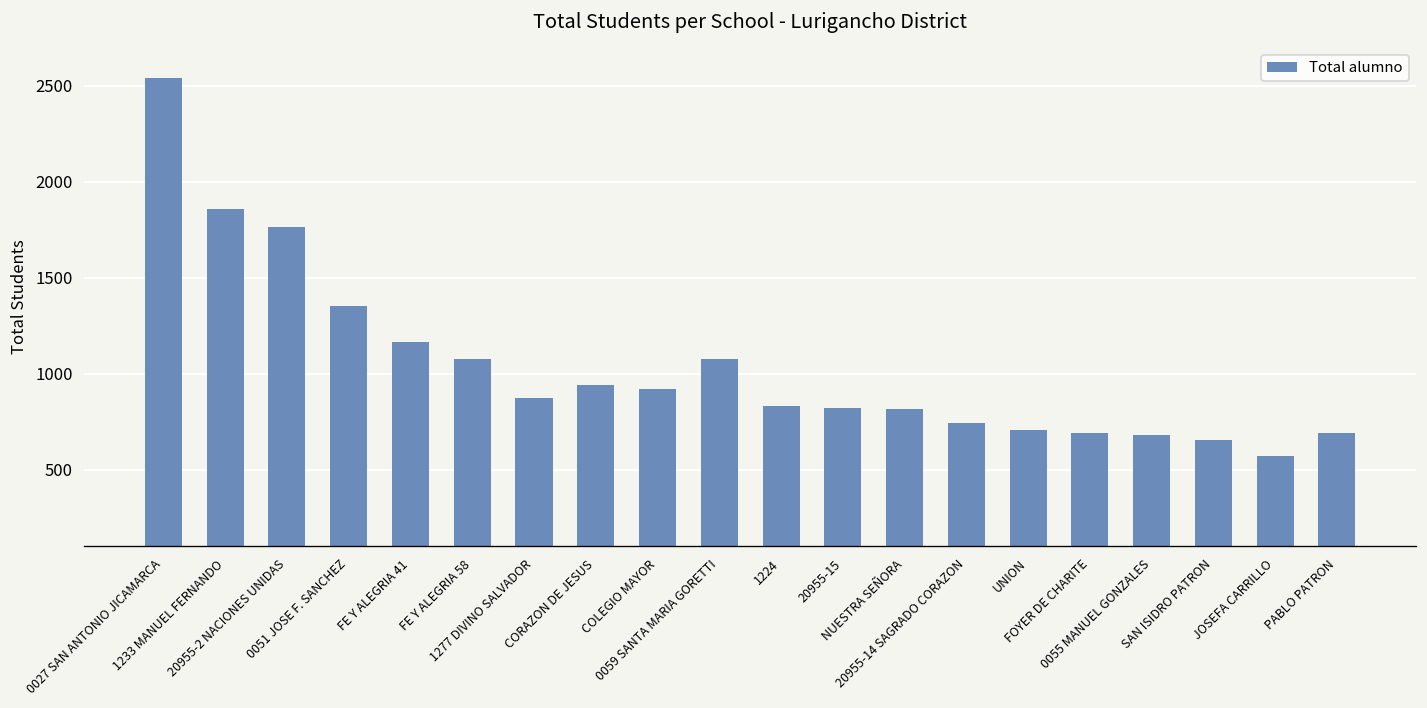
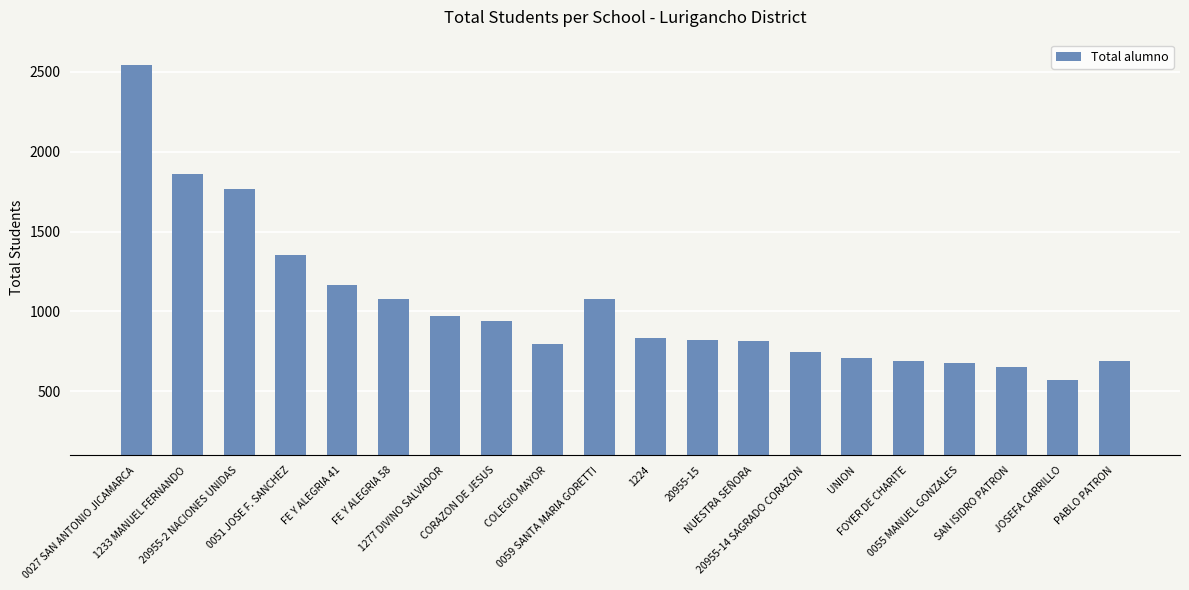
1277 DIVINO SALVADOR: 880 -> 970
COLEGIO MAYOR: 920 -> 800
